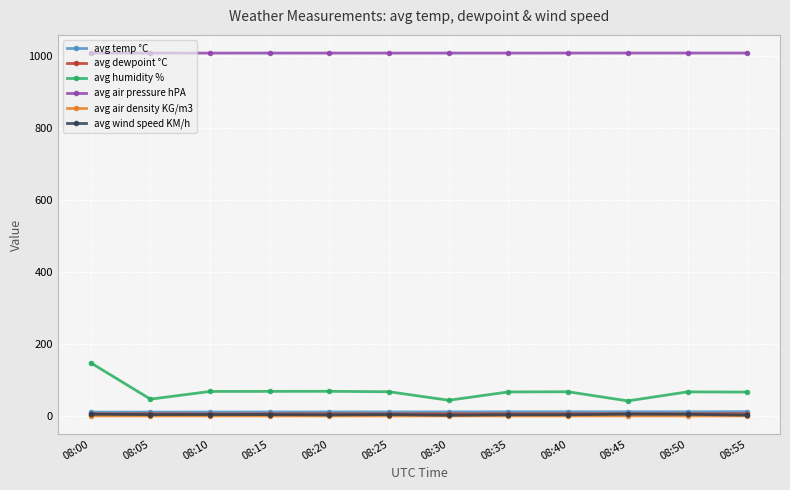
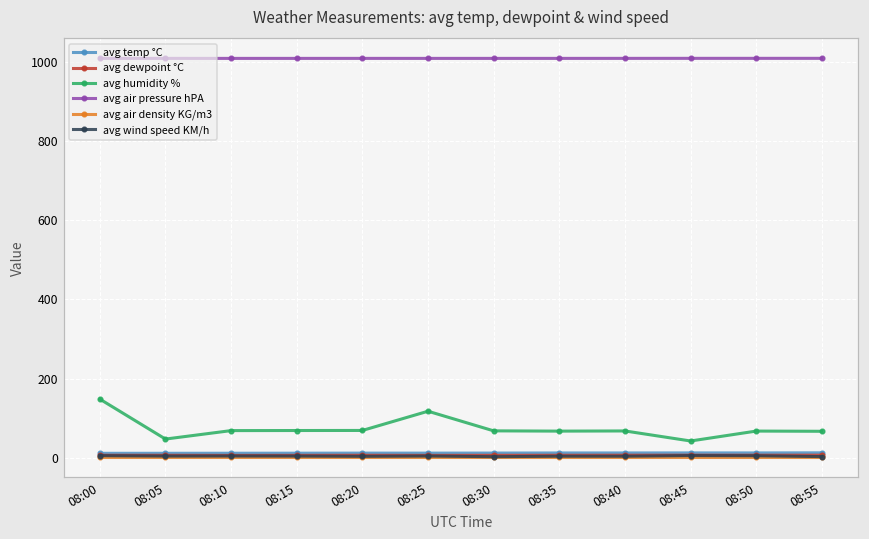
avg humidity %, 08:25: 70 -> 120
avg humidity %, 08:30: 40 -> 70
